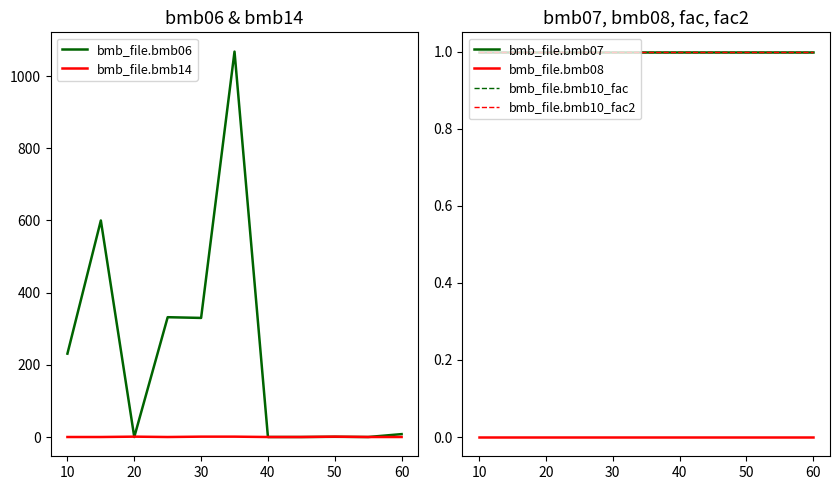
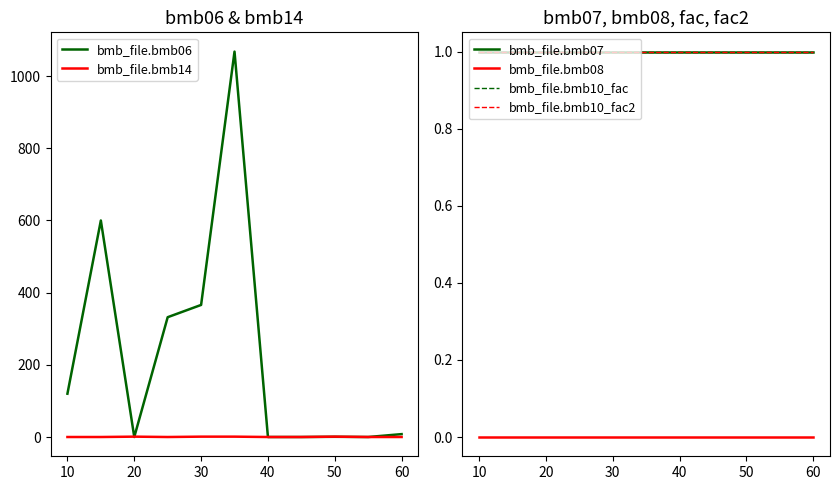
bmb06 & bmb14, bmb_file.bmb06, 10: 230 -> 120
bmb06 & bmb14, bmb_file.bmb06, 30: 330 -> 370
